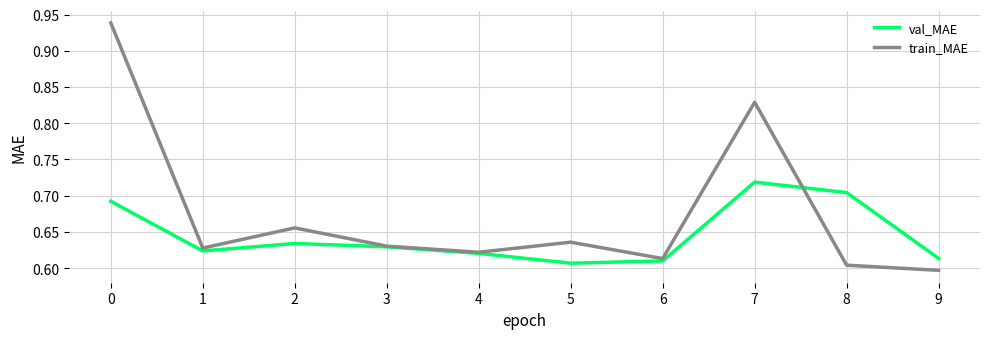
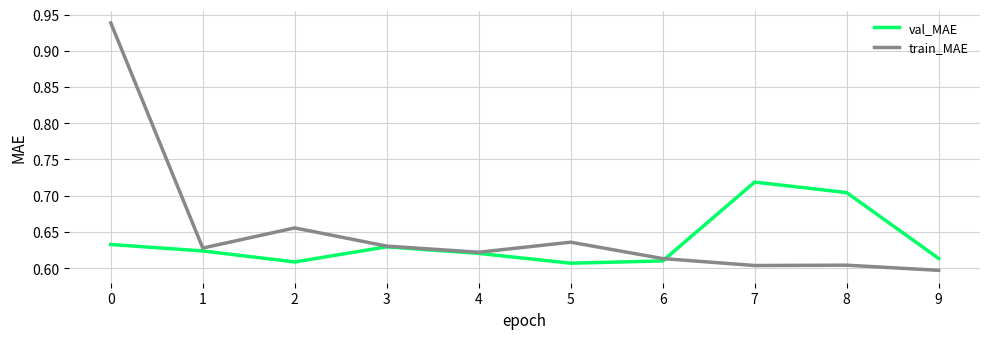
val_MAE, 0: 0.69 -> 0.63
val_MAE, 2: 0.63 -> 0.61
train_MAE, 7: 0.83 -> 0.60
